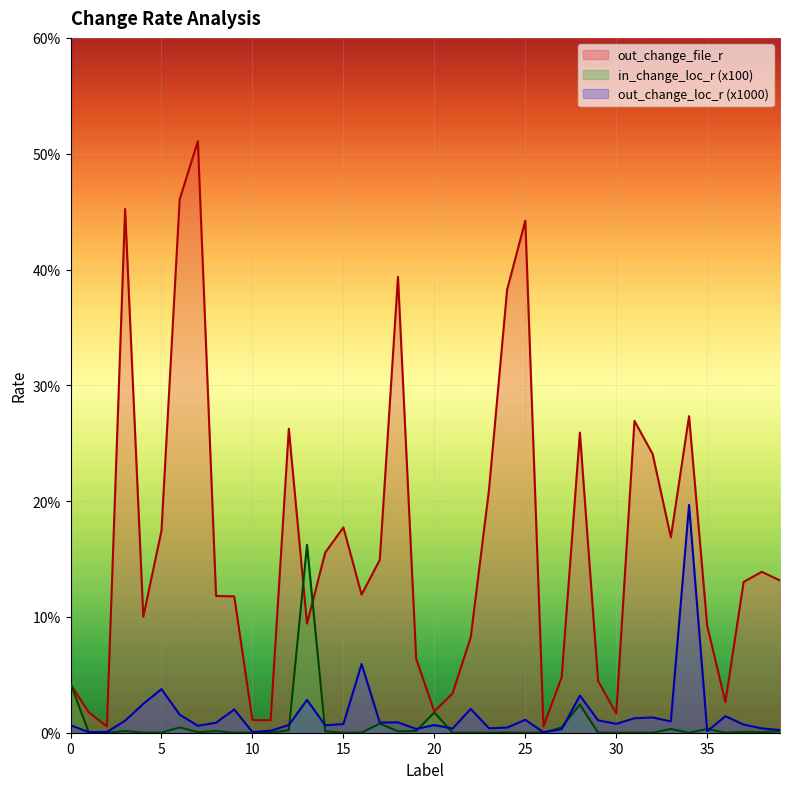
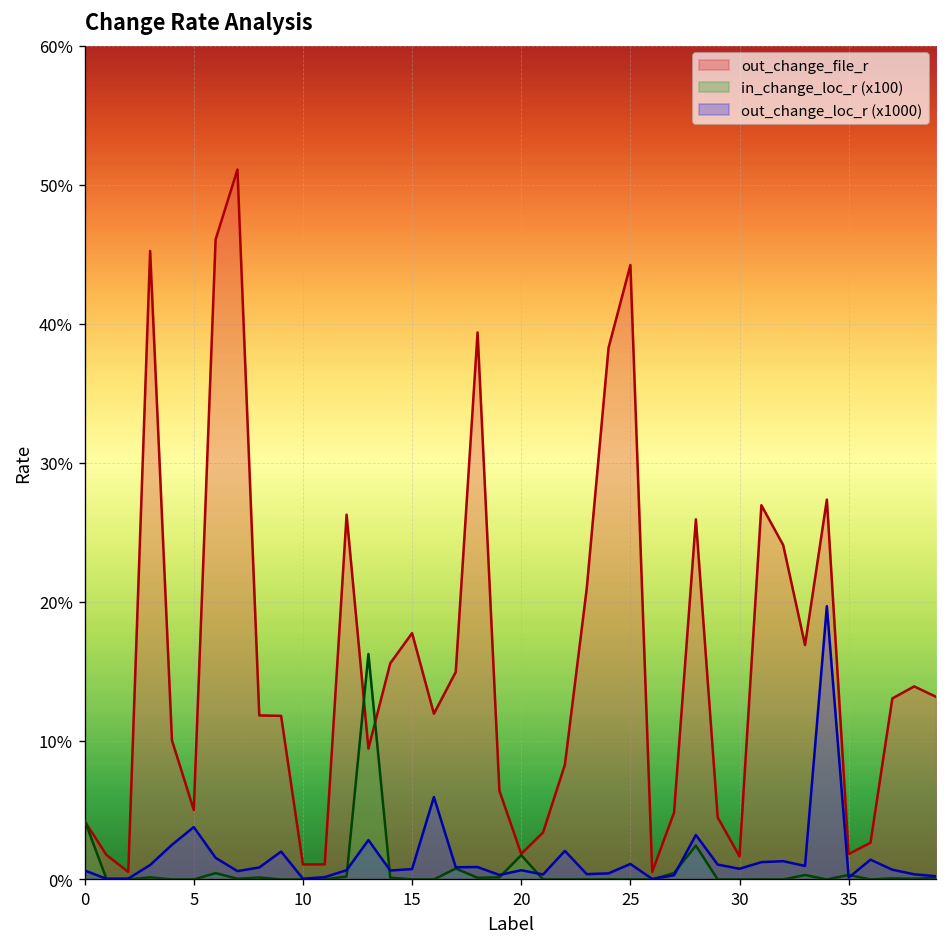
out_change_file_r, 5: 17.5% -> 5.0%
out_change_file_r, 35: 9.2% -> 1.8%
